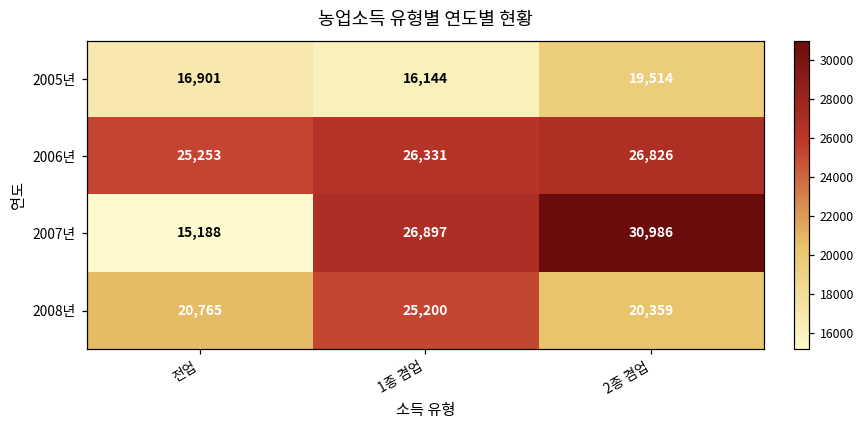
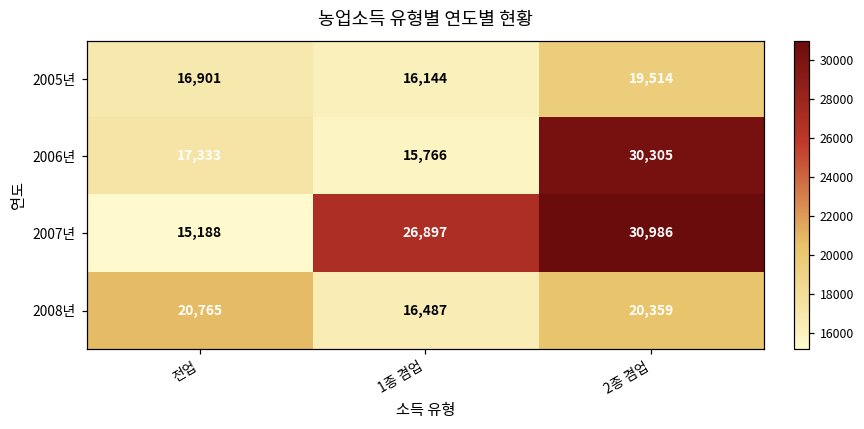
2006년, 전업: 25,253 -> 17,333
2006년, 1종 겸업: 26,331 -> 15,766
2006년, 2종 겸업: 26,826 -> 30,305
2008년, 1종 겸업: 25,200 -> 16,487
